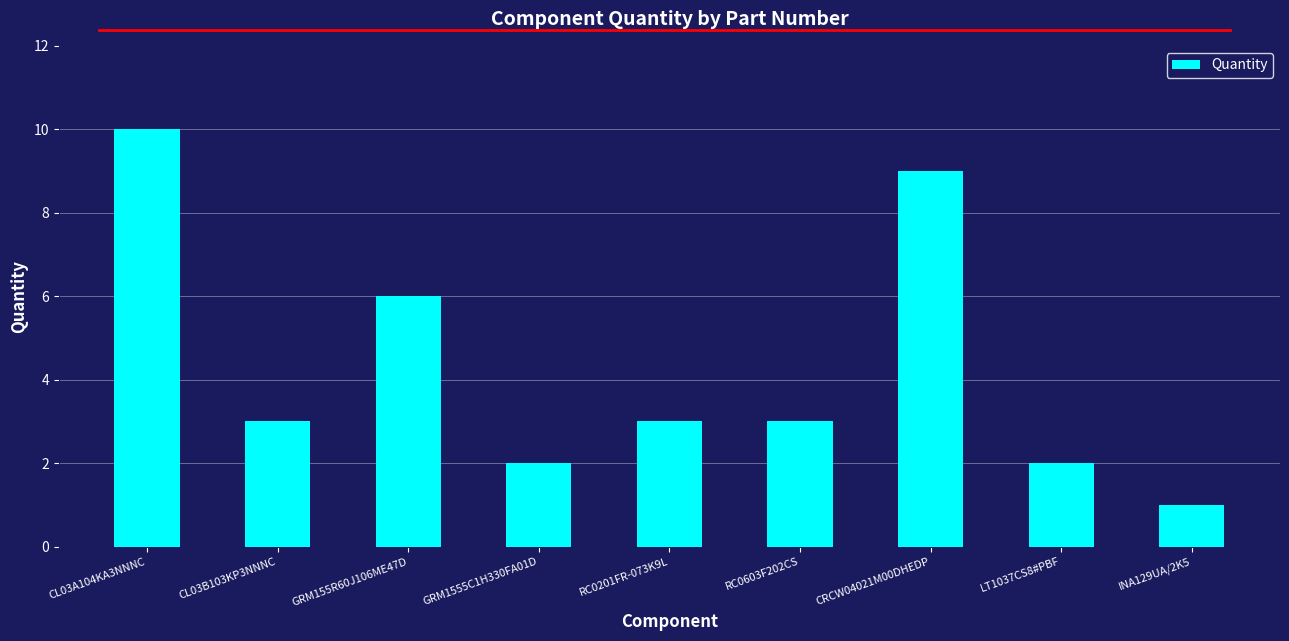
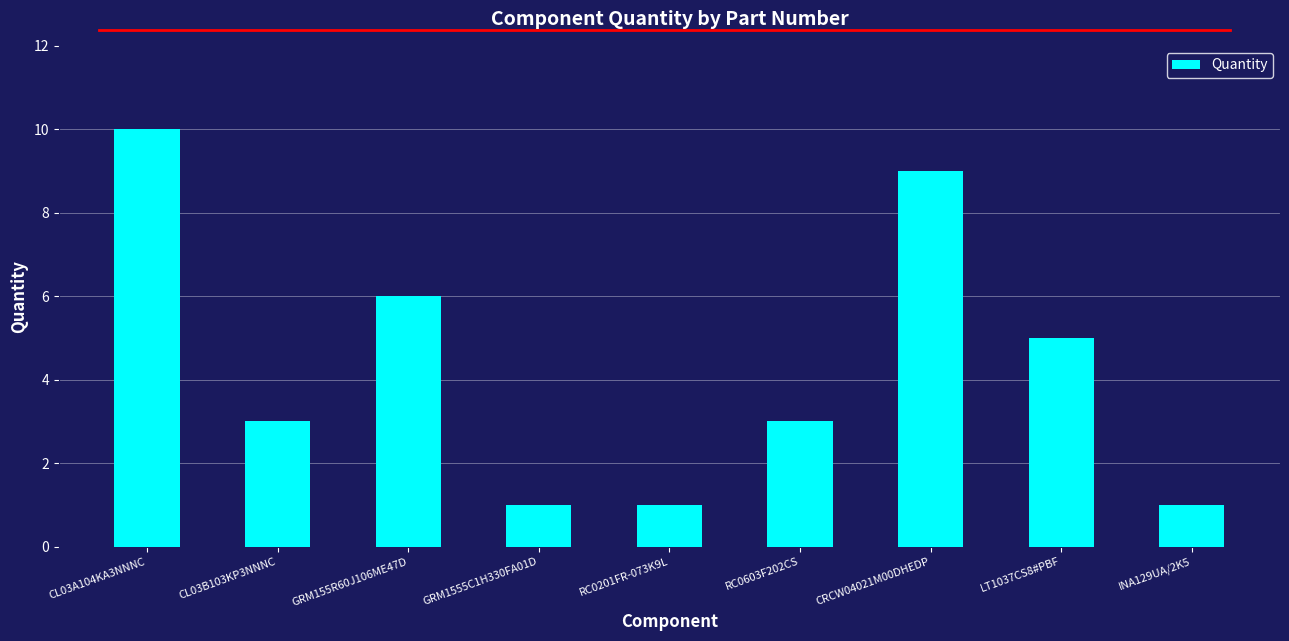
GRM1555C1H330FA01D: 2 -> 1
RC0201FR-073K9L: 3 -> 1
LT1037CS8#PBF: 2 -> 5
